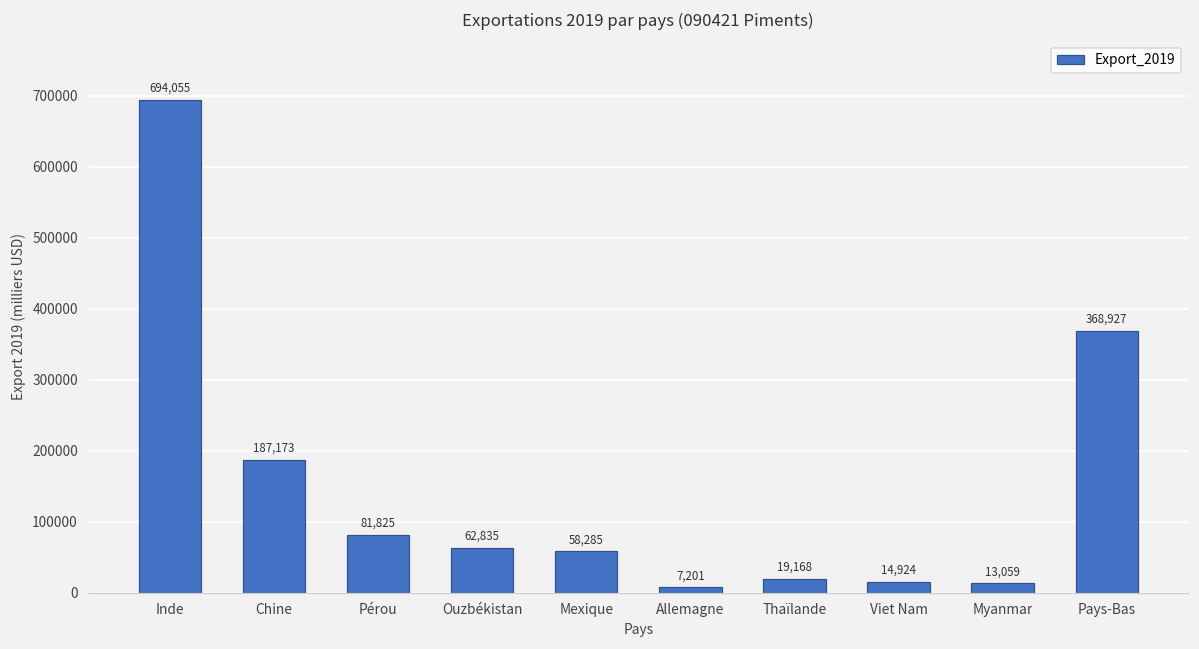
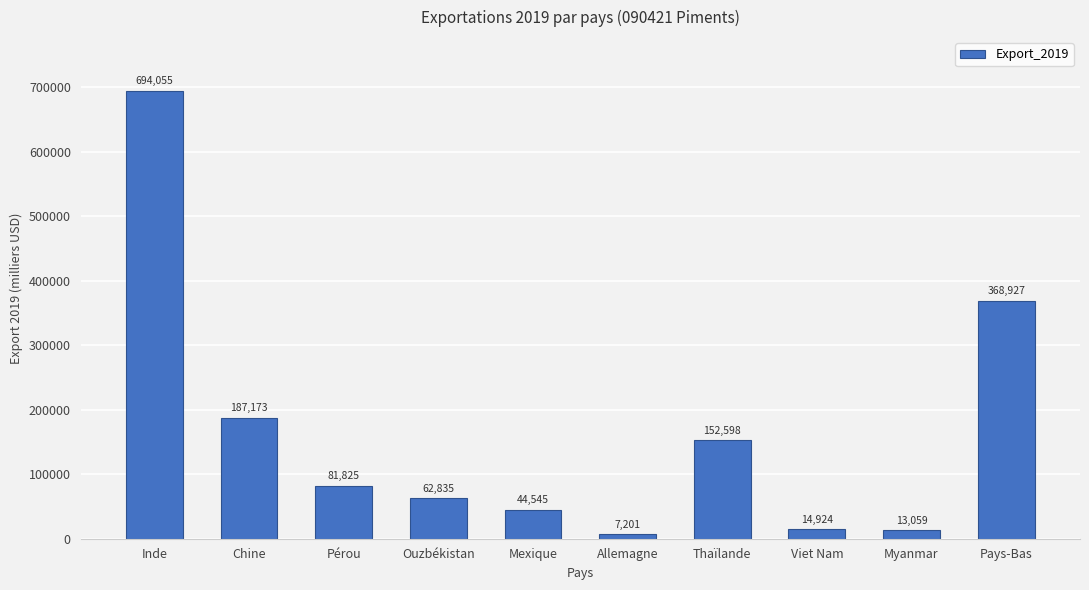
Mexique: 58,285 -> 44,545
Thaïlande: 19,168 -> 152,598
